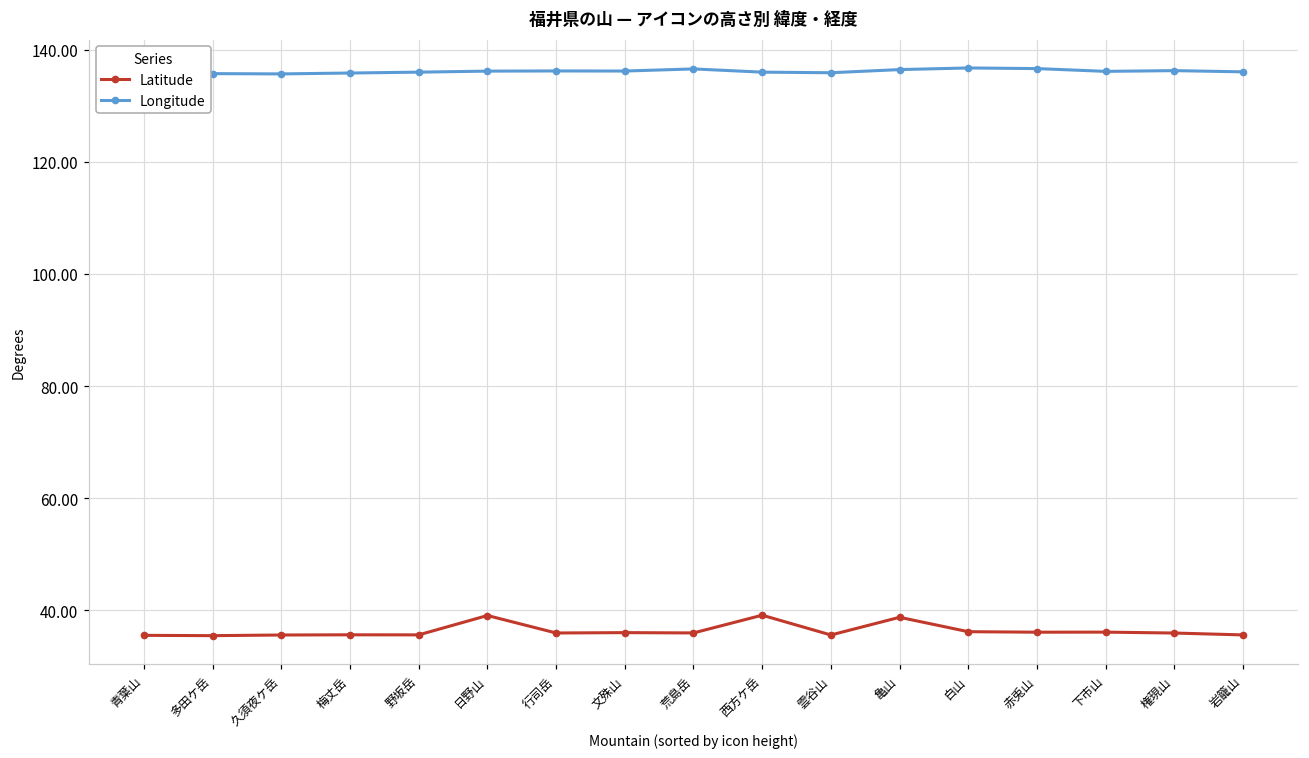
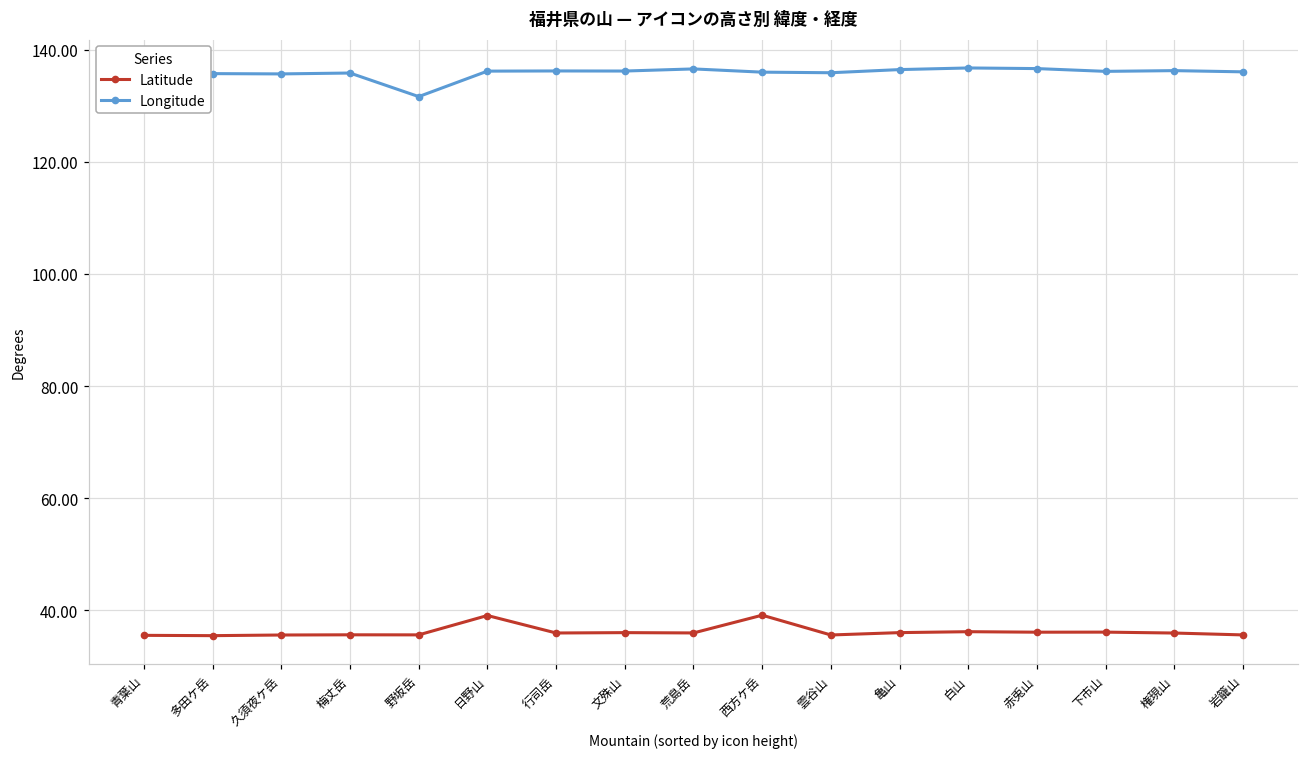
Longitude, 野坂岳: 136 -> 132
Latitude, 亀山: 39 -> 36
